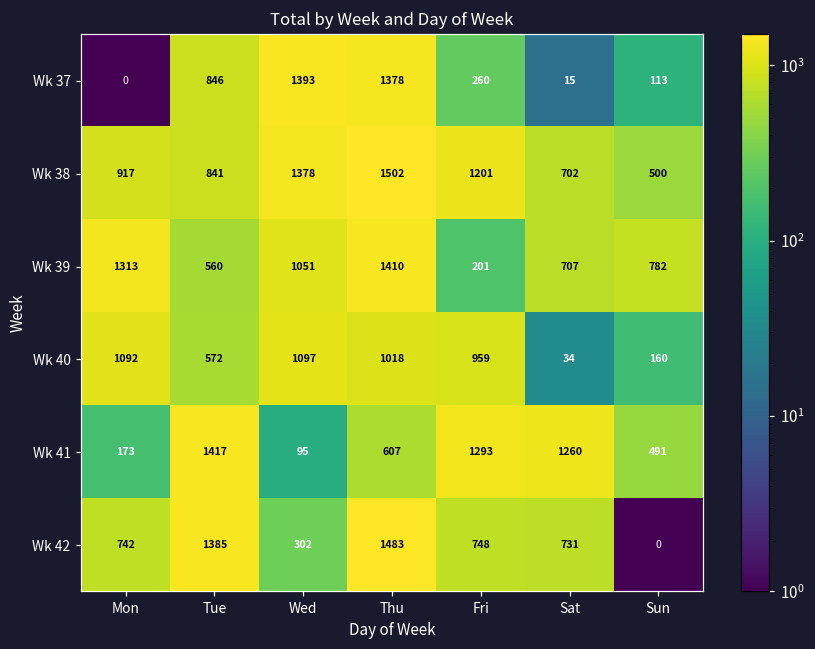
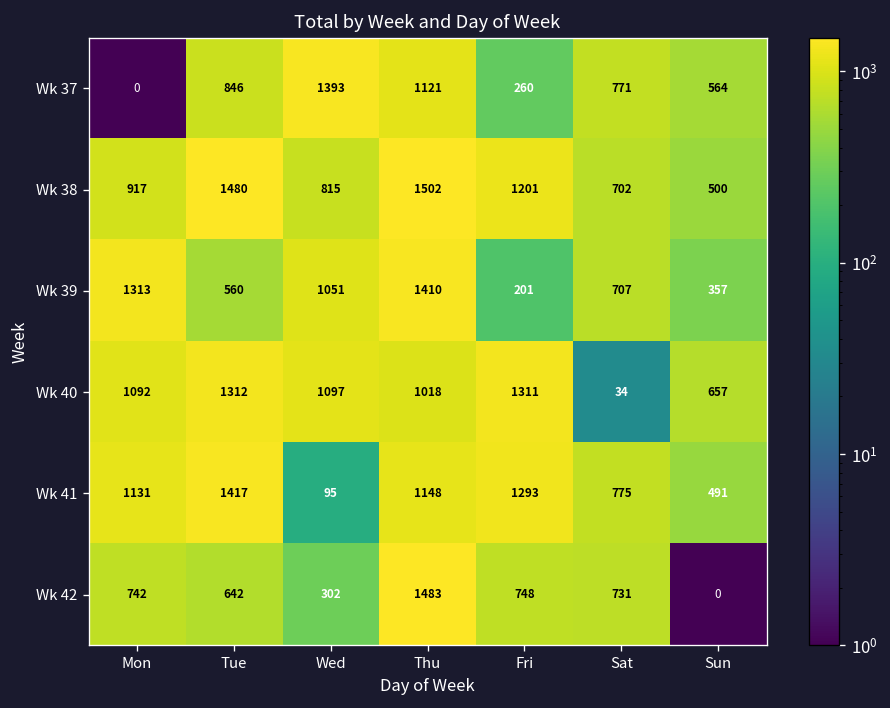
Wk 37, Thu: 1378 -> 1121
Wk 37, Sat: 15 -> 771
Wk 37, Sun: 113 -> 564
Wk 38, Tue: 841 -> 1480
Wk 38, Wed: 1378 -> 815
Wk 39, Sun: 782 -> 357
Wk 40, Tue: 572 -> 1312
Wk 40, Fri: 959 -> 1311
Wk 40, Sun: 160 -> 657
Wk 41, Mon: 173 -> 1131
Wk 41, Thu: 607 -> 1148
Wk 41, Sat: 1260 -> 775
Wk 42, Tue: 1385 -> 642
